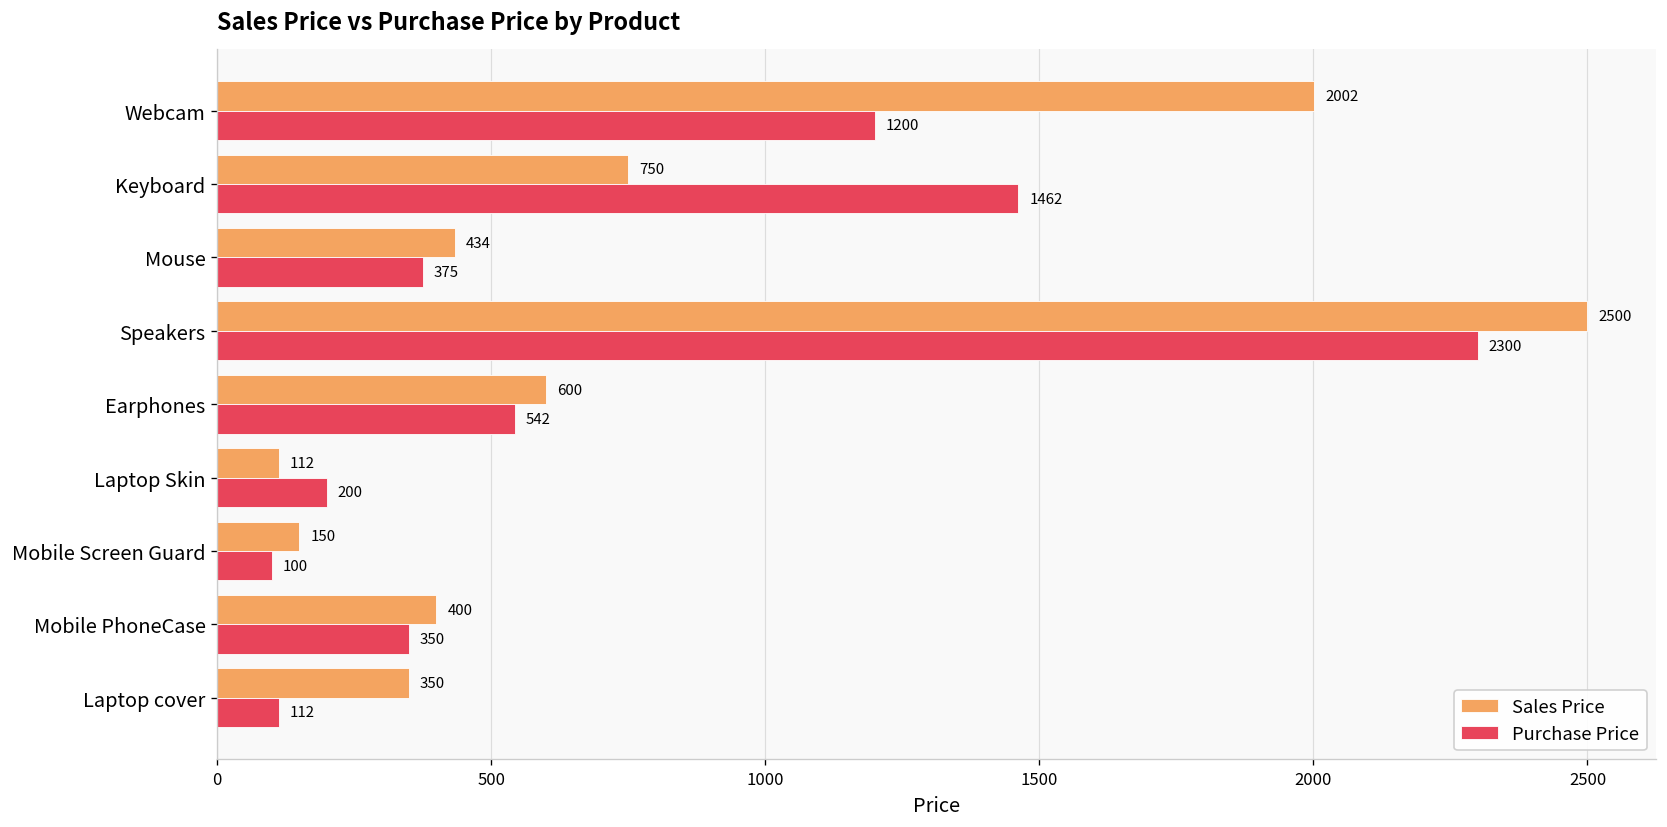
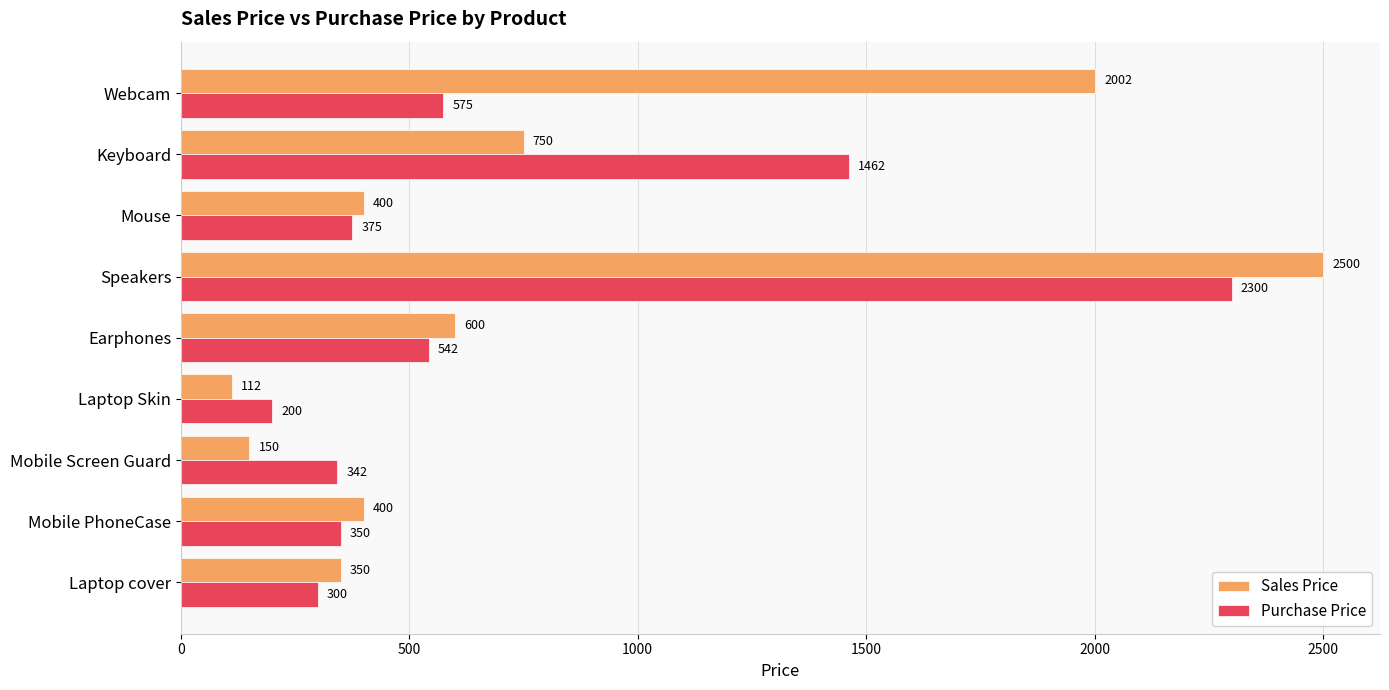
Purchase Price, Webcam: 1200 -> 575
Sales Price, Mouse: 434 -> 400
Purchase Price, Mobile Screen Guard: 100 -> 342
Purchase Price, Laptop cover: 112 -> 300
